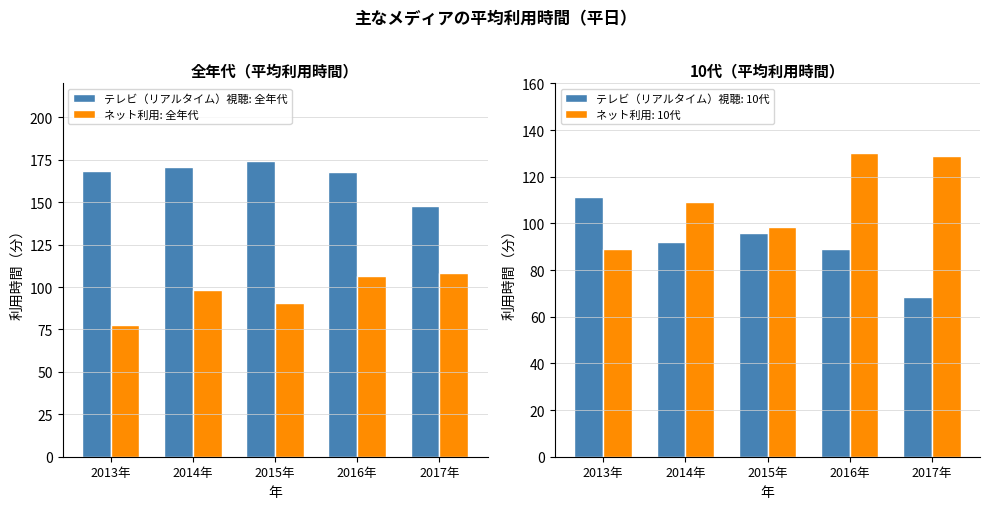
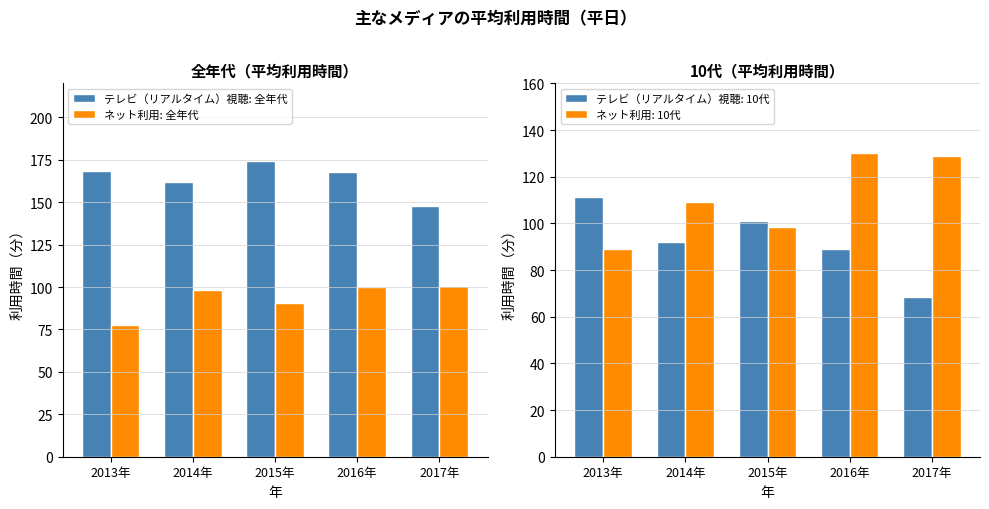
全年代（平均利用時間）, テレビ（リアルタイム）視聴: 全年代, 2014年: 171 -> 162
全年代（平均利用時間）, ネット利用: 全年代, 2016年: 107 -> 100
全年代（平均利用時間）, ネット利用: 全年代, 2017年: 108 -> 100
10代（平均利用時間）, テレビ（リアルタイム）視聴: 10代, 2015年: 96 -> 101
